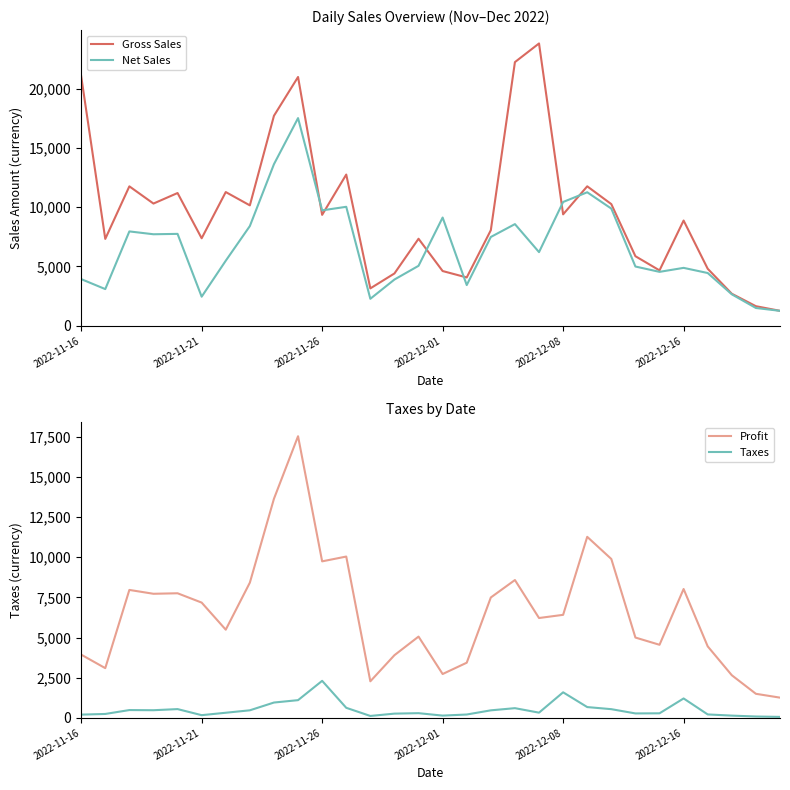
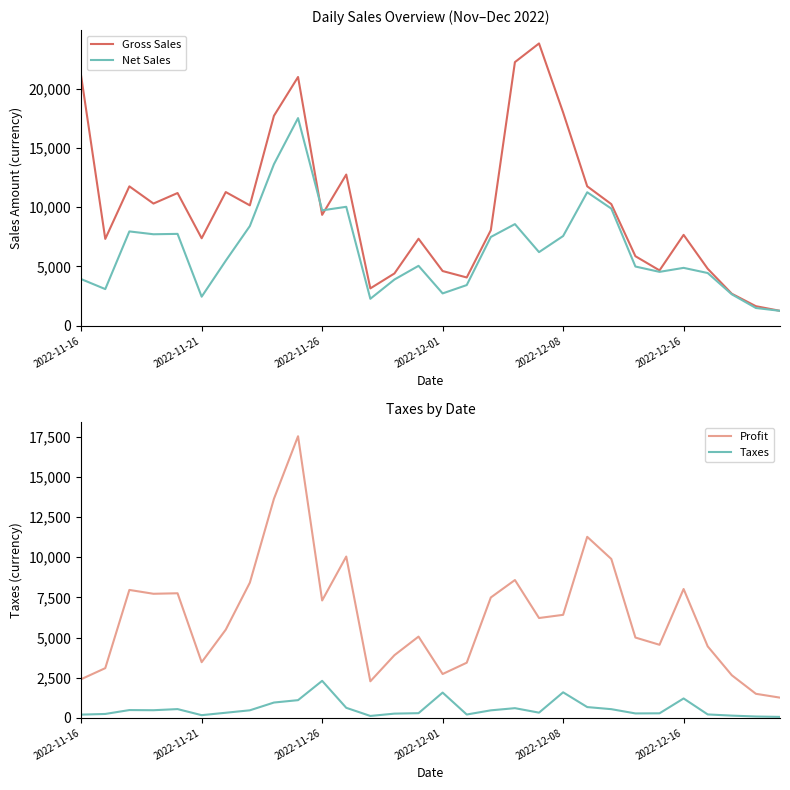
Daily Sales Overview (Nov–Dec 2022), Net Sales, 2022-12-01: 9,100 -> 2,700
Daily Sales Overview (Nov–Dec 2022), Gross Sales, 2022-12-08: 9,400 -> 18,000
Daily Sales Overview (Nov–Dec 2022), Net Sales, 2022-12-08: 10,400 -> 7,600
Daily Sales Overview (Nov–Dec 2022), Gross Sales, 2022-12-16: 8,900 -> 7,700
Taxes by Date, Profit, 2022-11-16: 3,900 -> 2,400
Taxes by Date, Profit, 2022-11-21: 7,200 -> 3,500
Taxes by Date, Profit, 2022-11-26: 9,700 -> 7,300
Taxes by Date, Taxes, 2022-12-01: 100 -> 1,600
